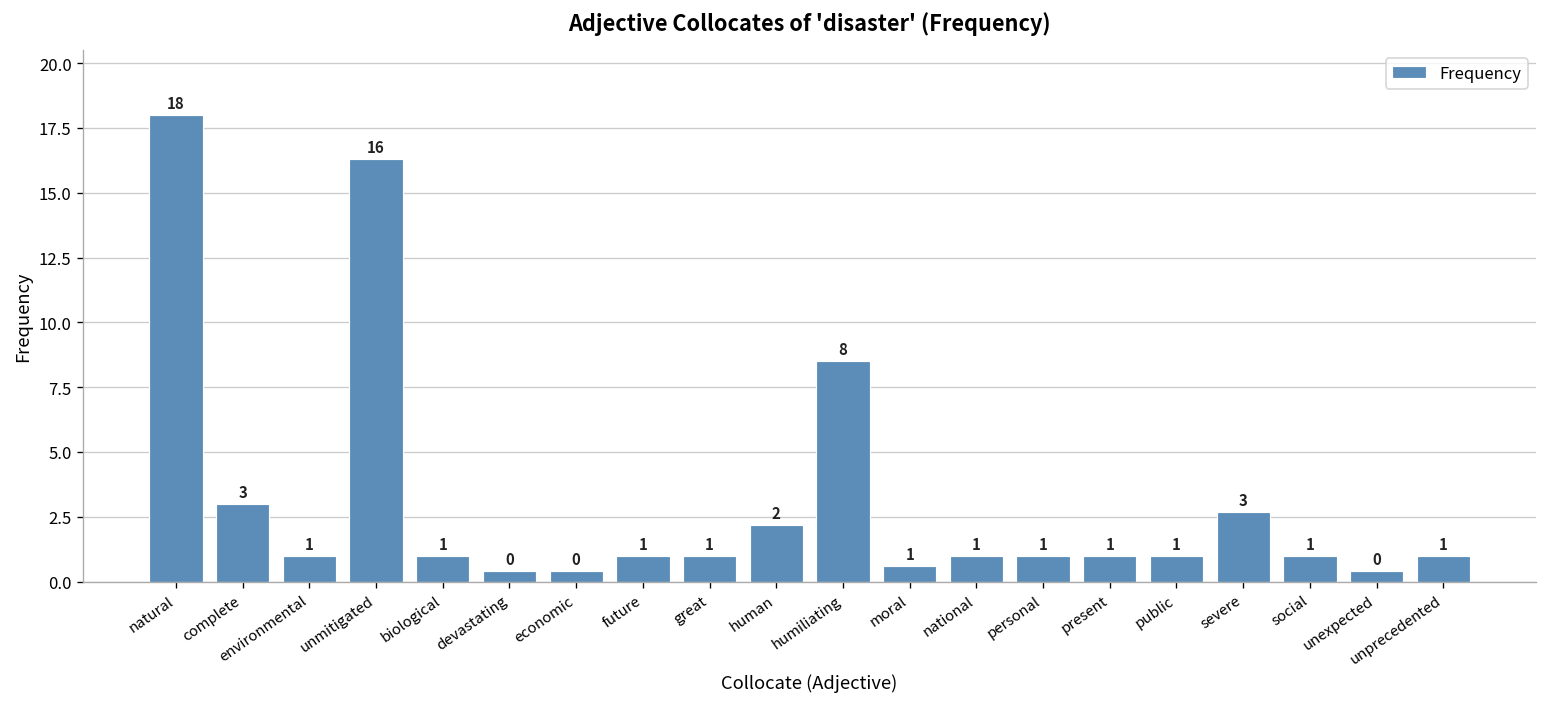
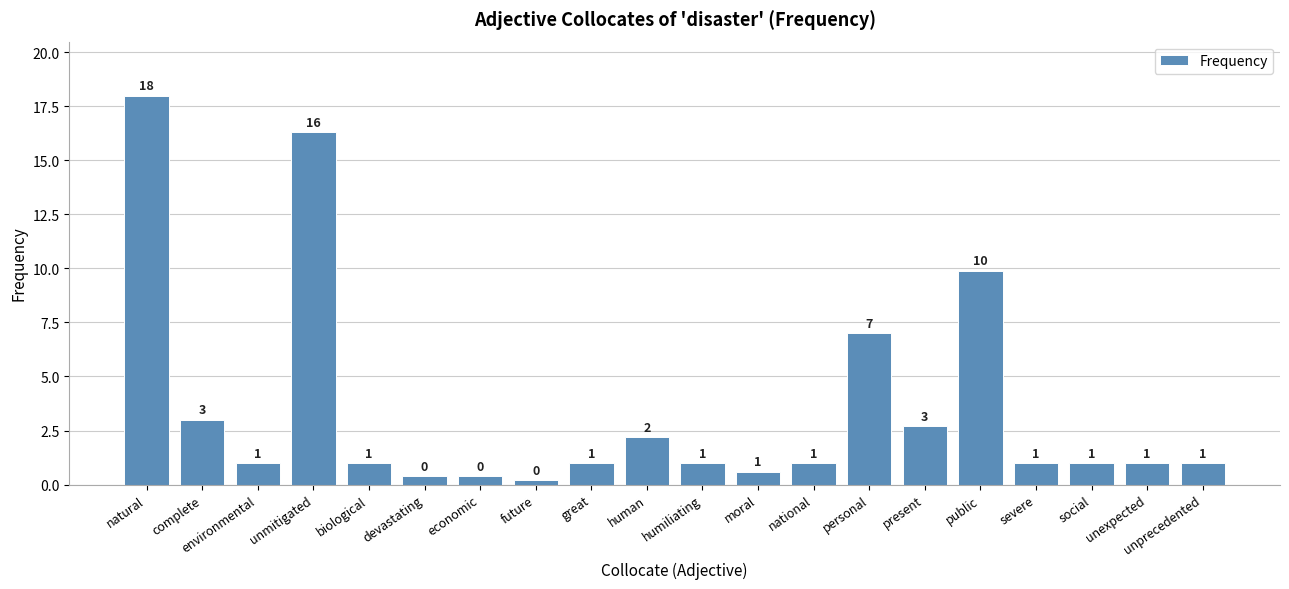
future: 1 -> 0
humiliating: 8 -> 1
personal: 1 -> 7
present: 1 -> 3
public: 1 -> 10
severe: 3 -> 1
unexpected: 0 -> 1
